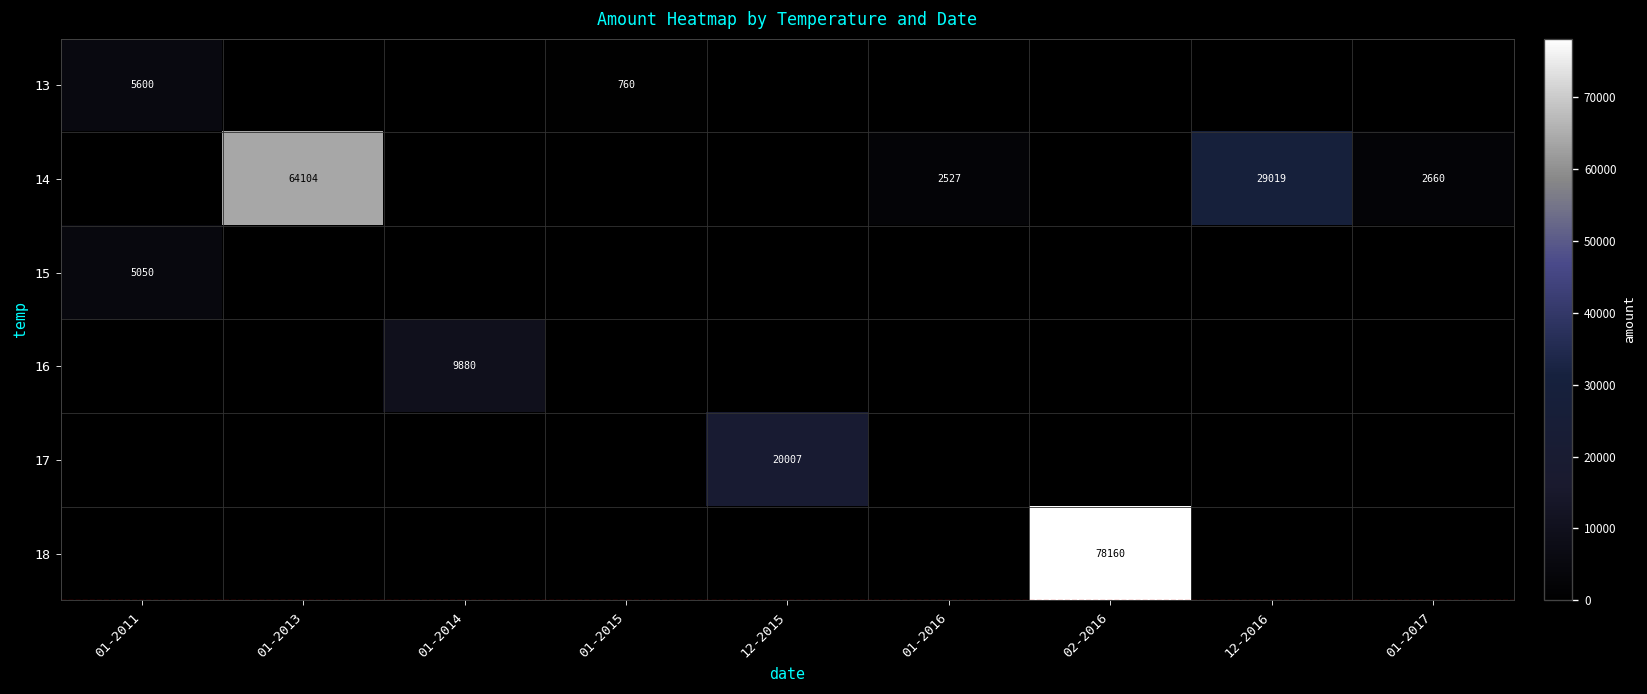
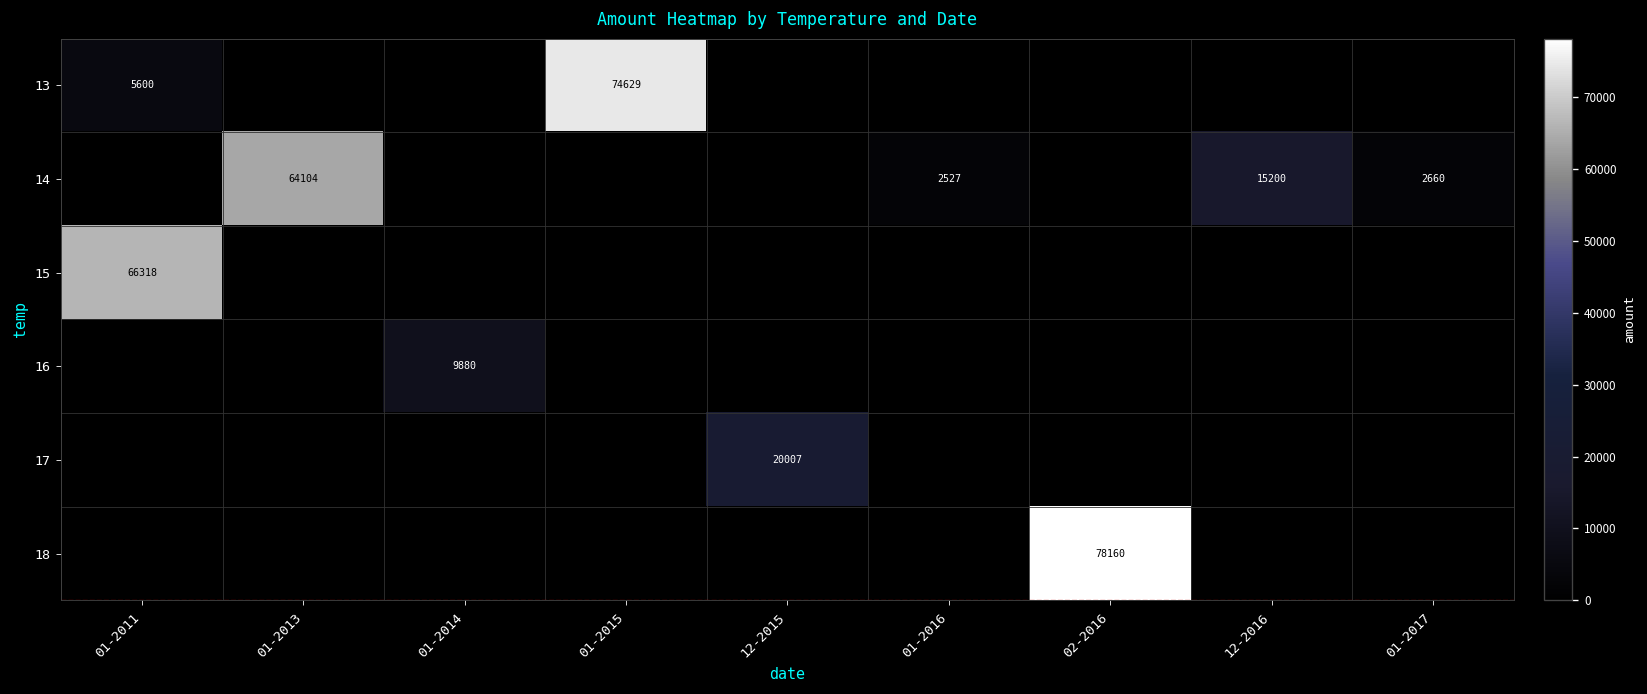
13, 01-2015: 760 -> 74629
14, 12-2016: 29019 -> 15200
15, 01-2011: 5050 -> 66318
